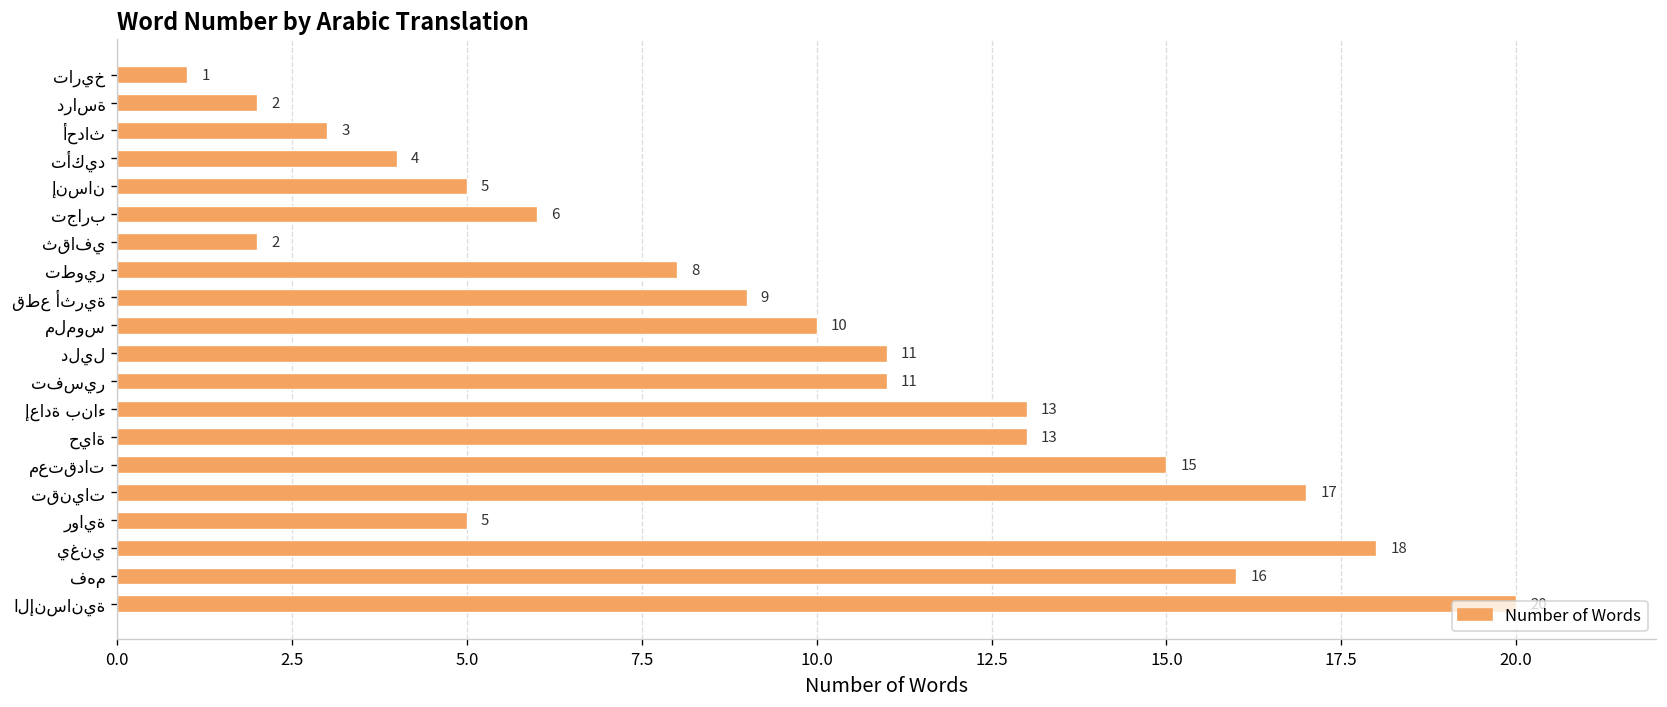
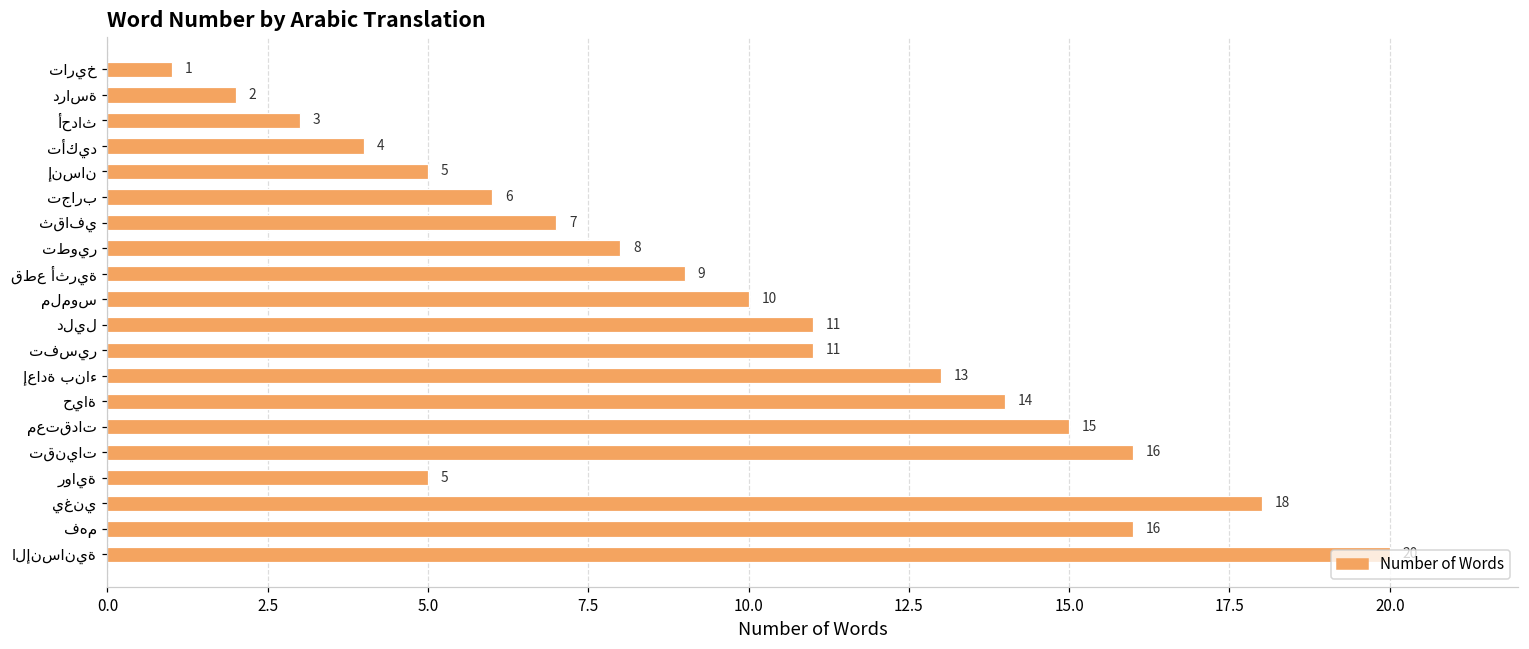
ثقافي: 2 -> 7
حياة: 13 -> 14
تقنيات: 17 -> 16
